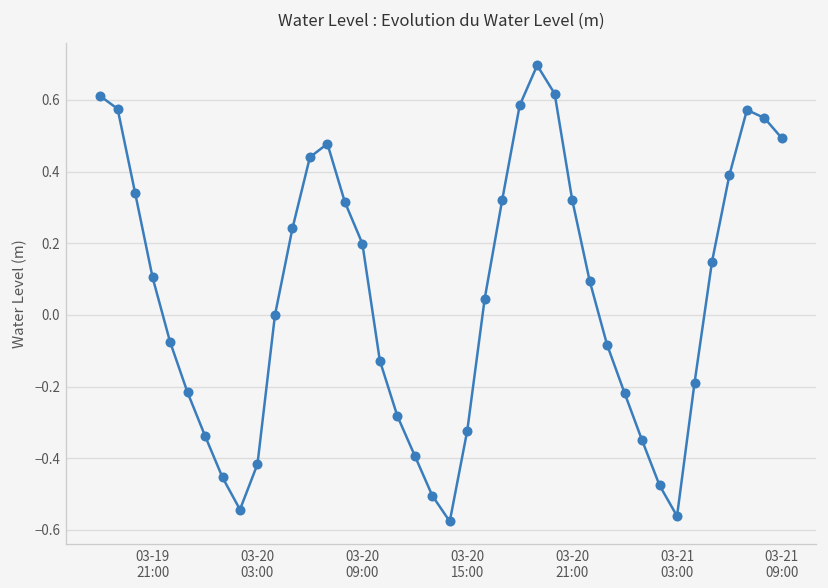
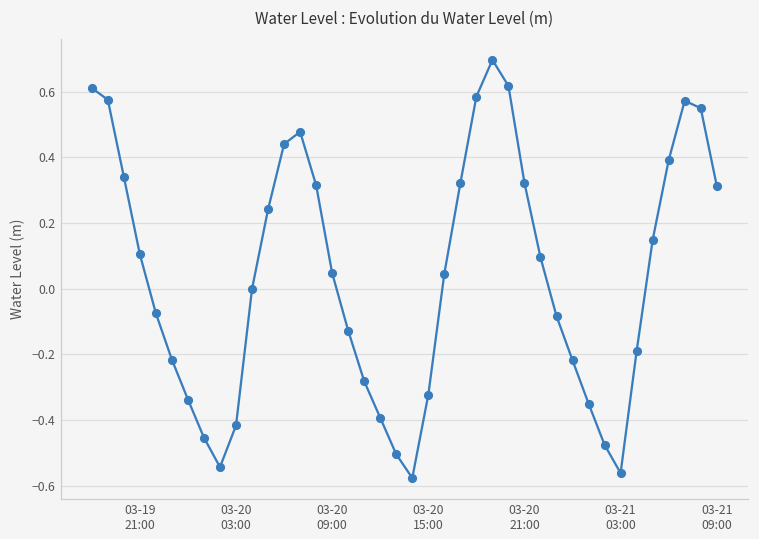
03-20 09:00: 0.20 -> 0.05
03-21 09:00: 0.49 -> 0.31
